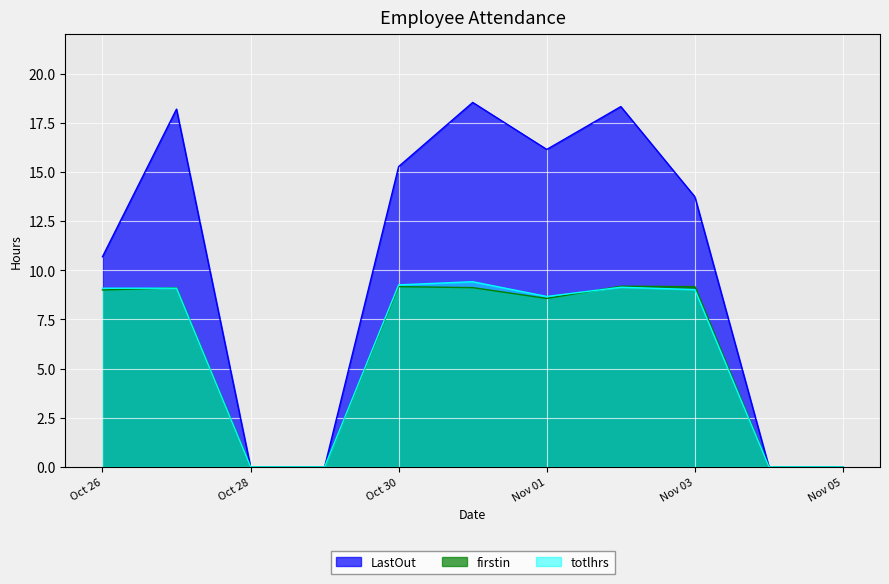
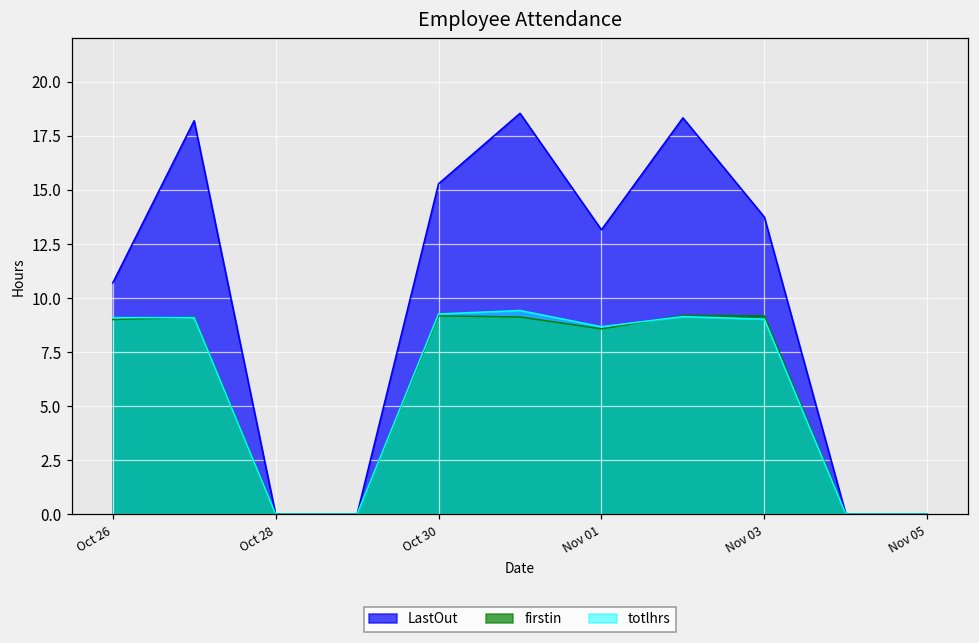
LastOut, Nov 01: 16.2 -> 13.2
